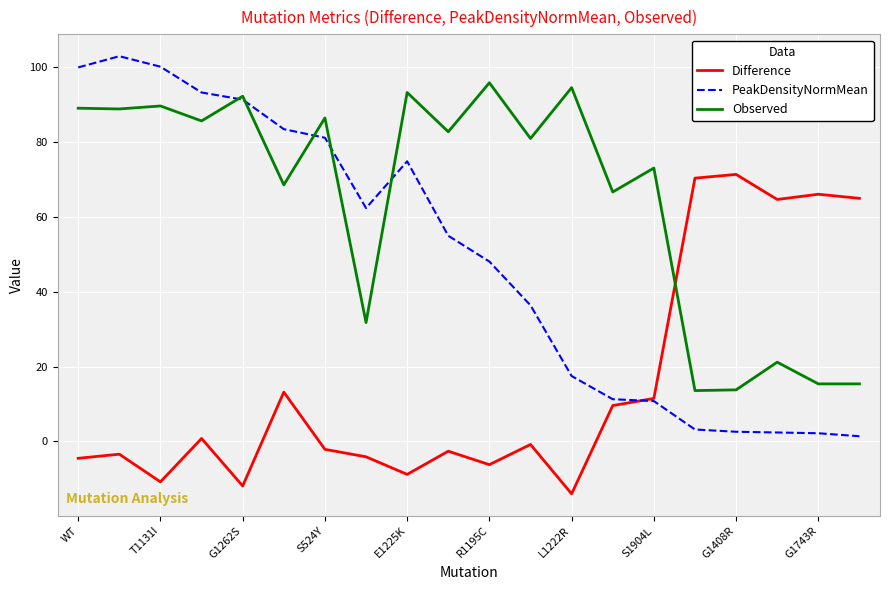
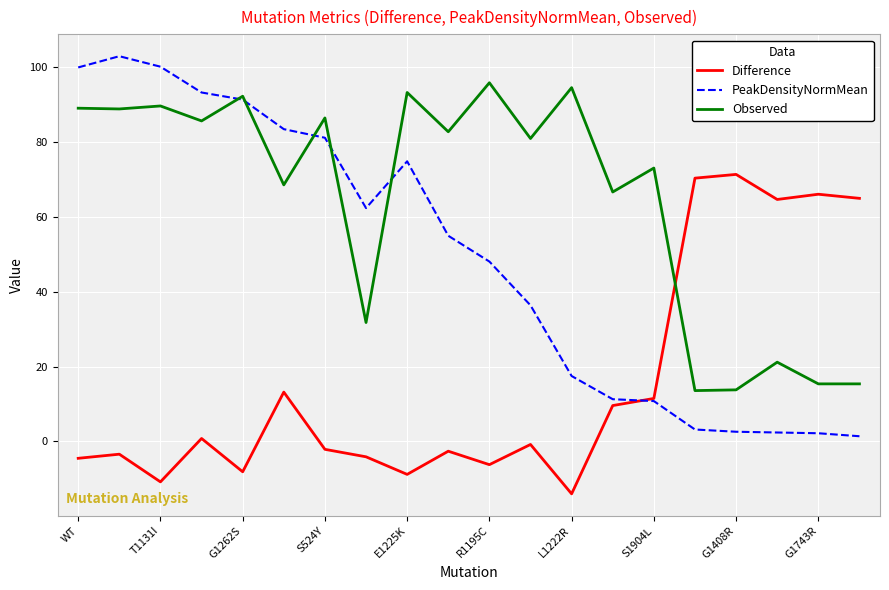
Difference, G1262S: -12 -> -8
